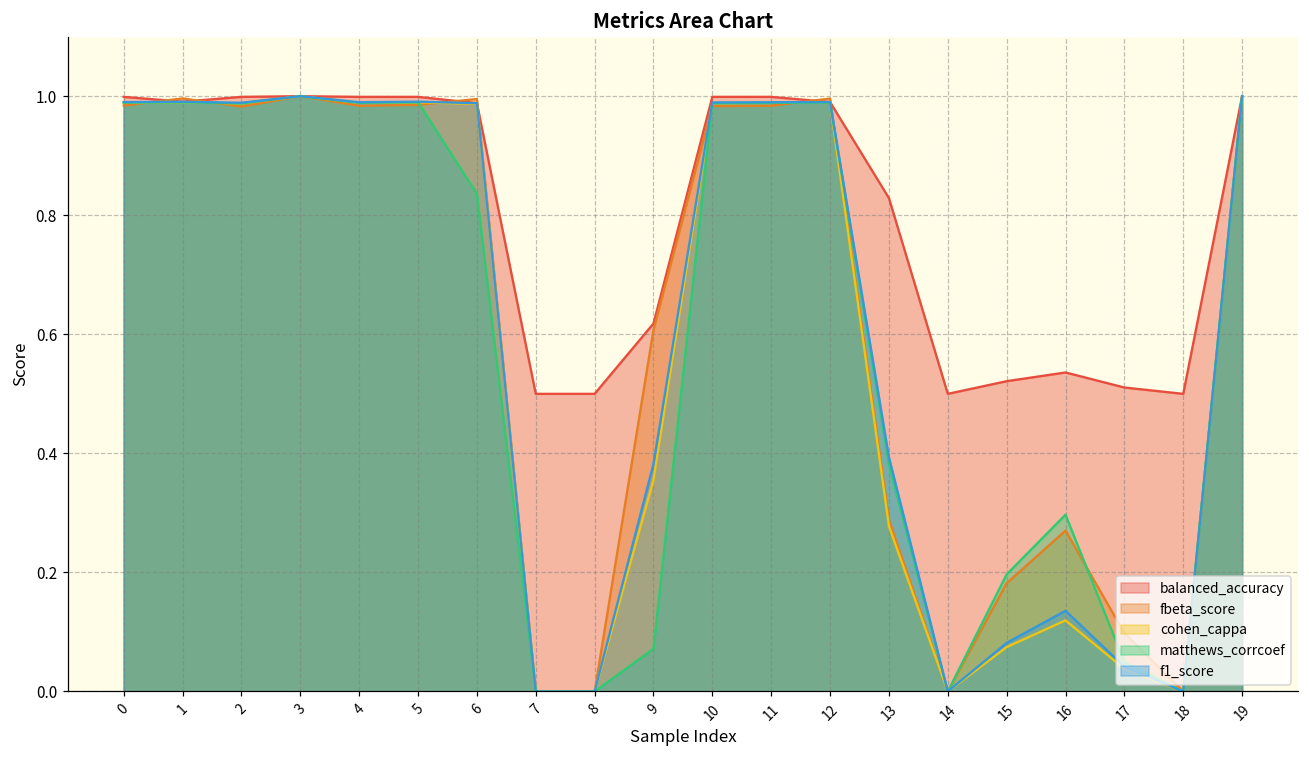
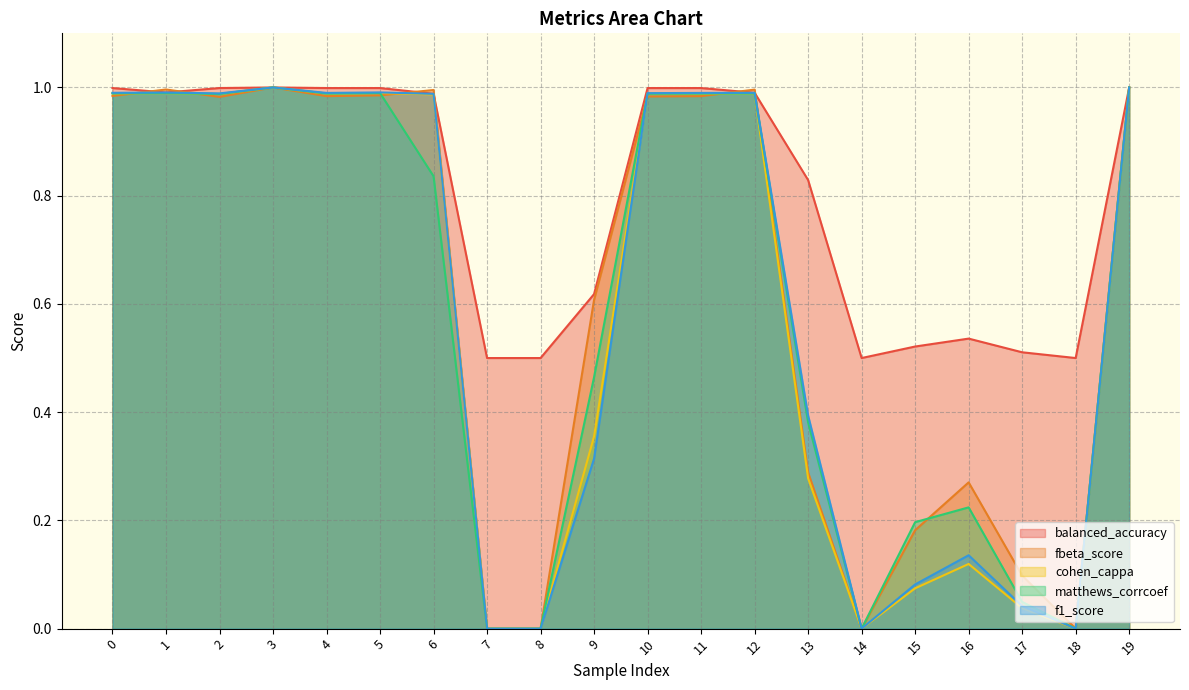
matthews_corrcoef, 9: 0.07 -> 0.46
f1_score, 9: 0.38 -> 0.31
matthews_corrcoef, 16: 0.30 -> 0.22
